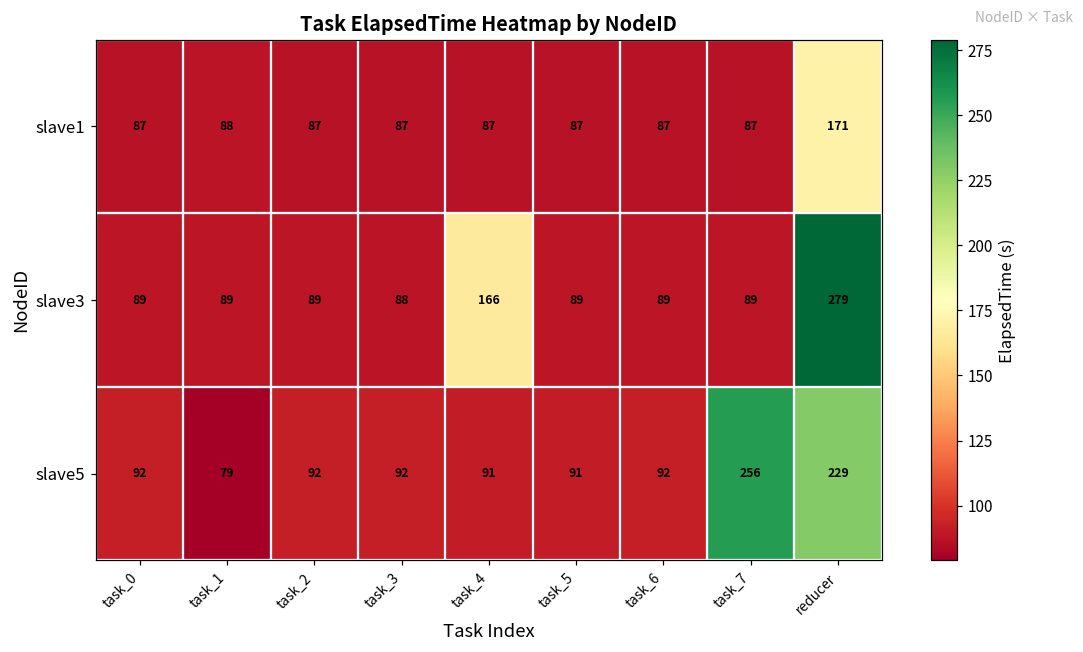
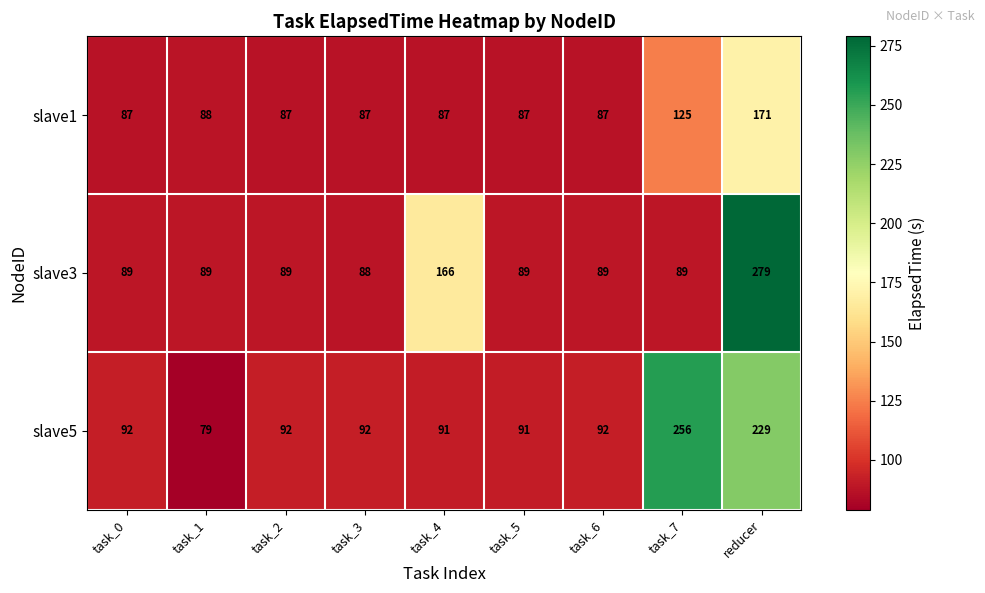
slave1, task_7: 87 -> 125
